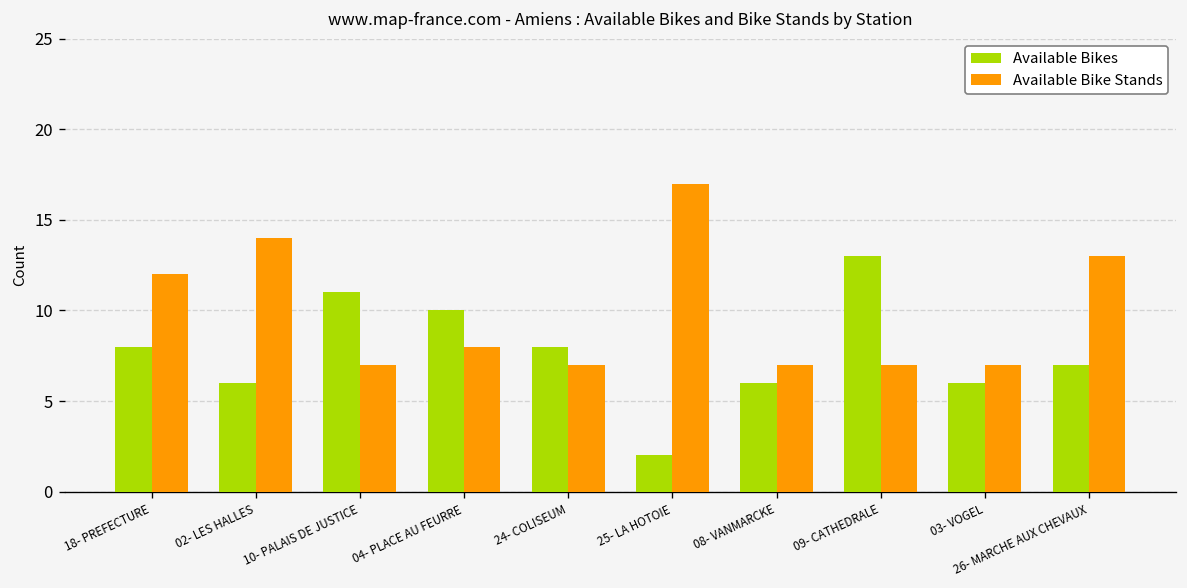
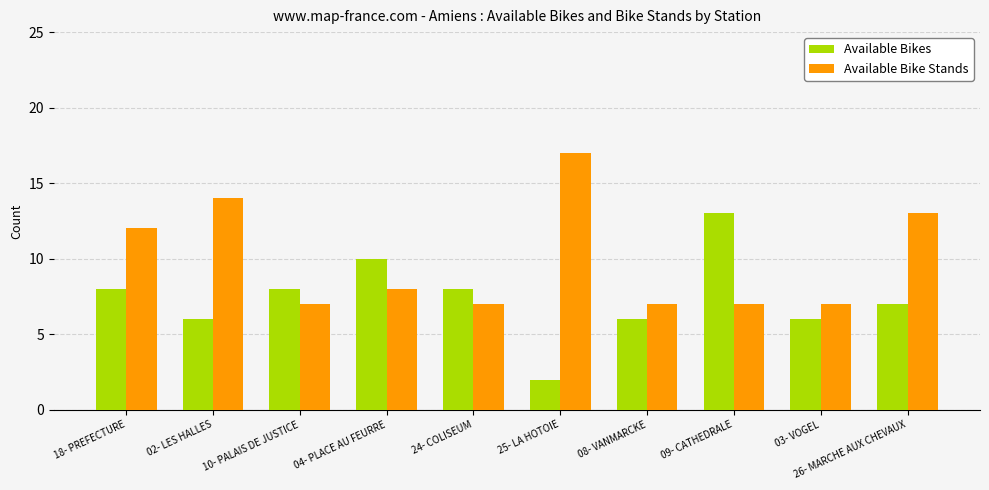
Available Bikes, 10- PALAIS DE JUSTICE: 11 -> 8
